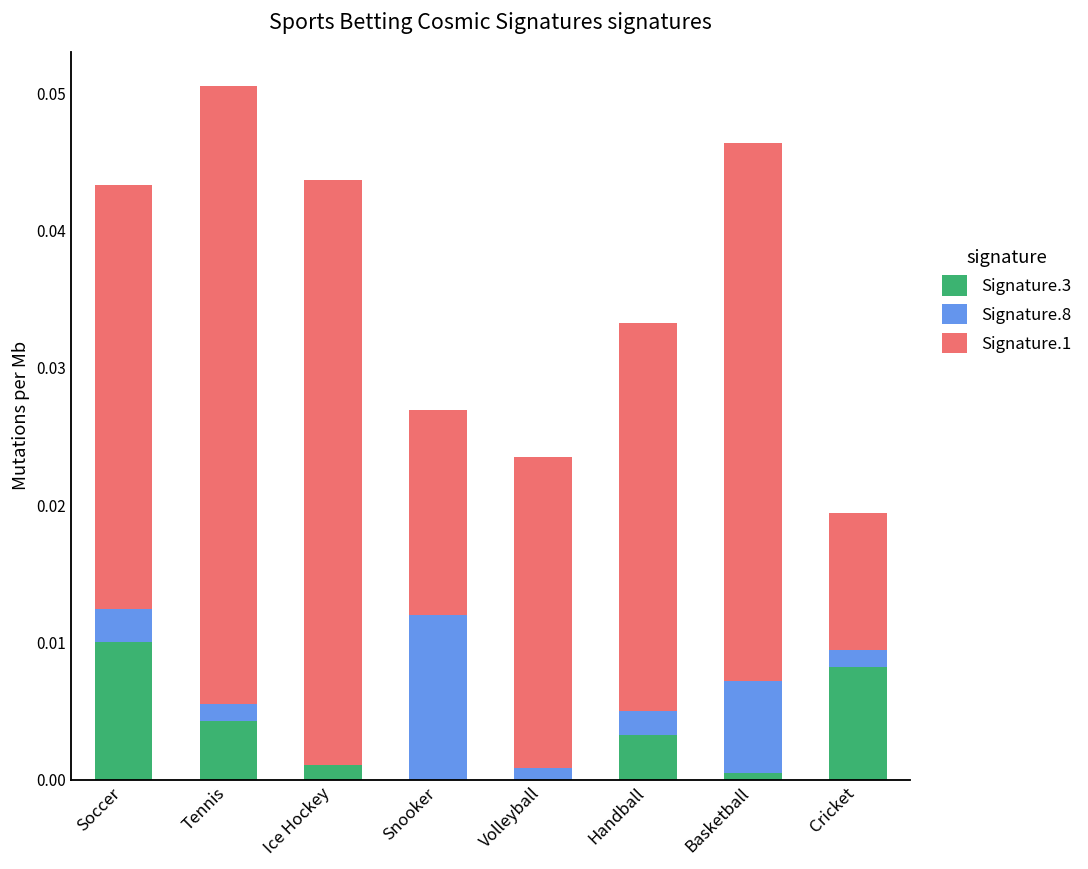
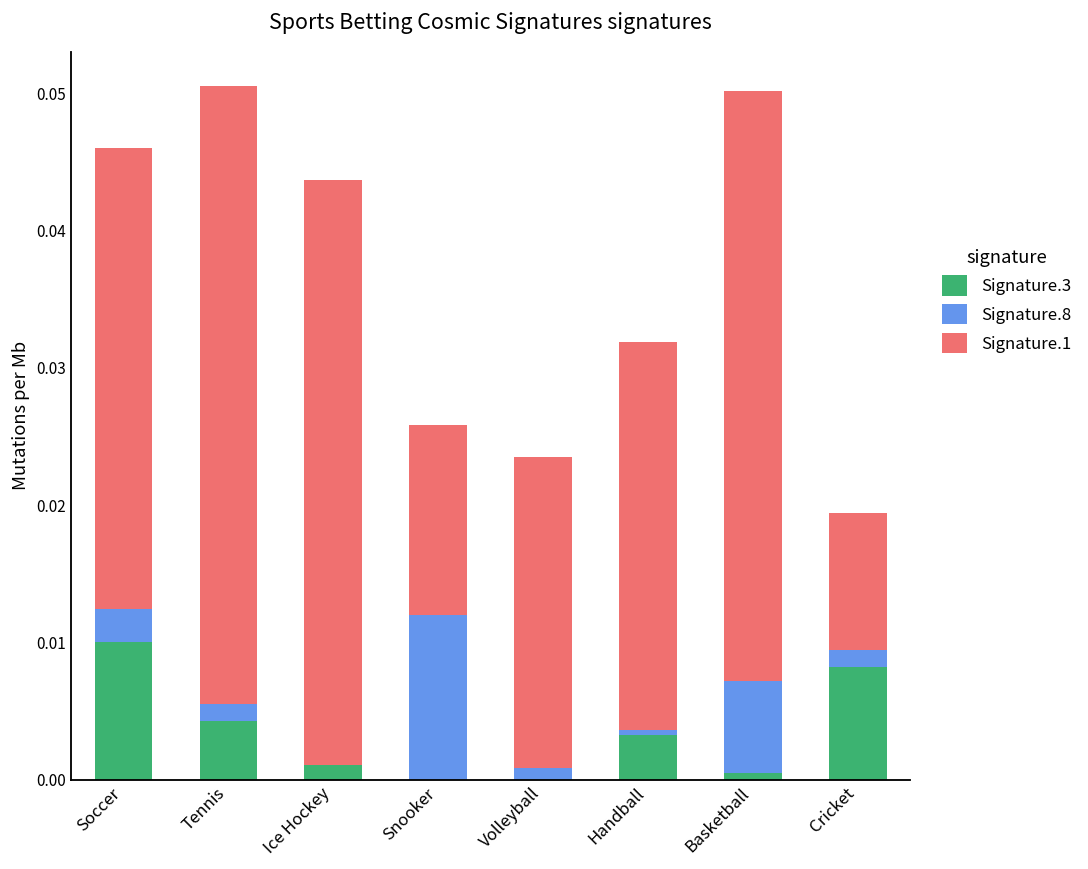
Signature.1, Soccer: 0.0309 -> 0.0336
Signature.1, Snooker: 0.0149 -> 0.0138
Signature.8, Handball: 0.0017 -> 0.0003
Signature.1, Basketball: 0.0392 -> 0.0430
